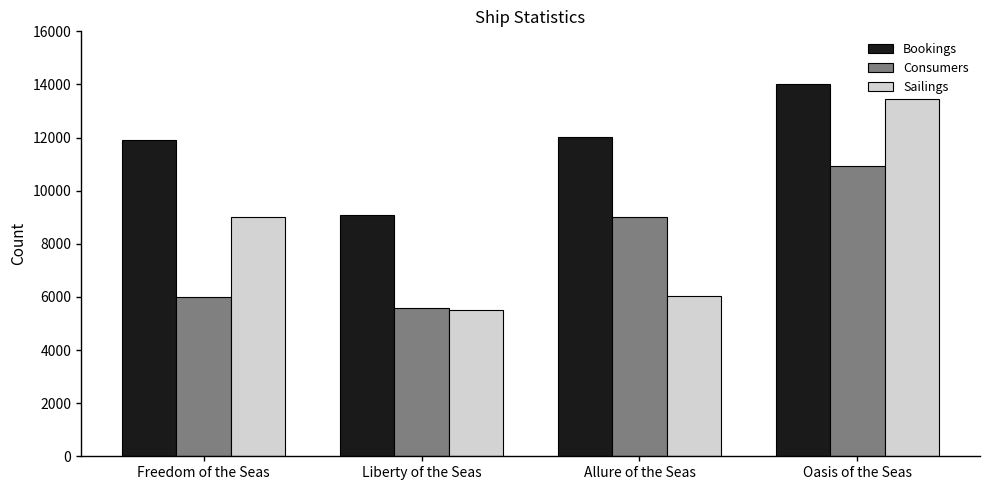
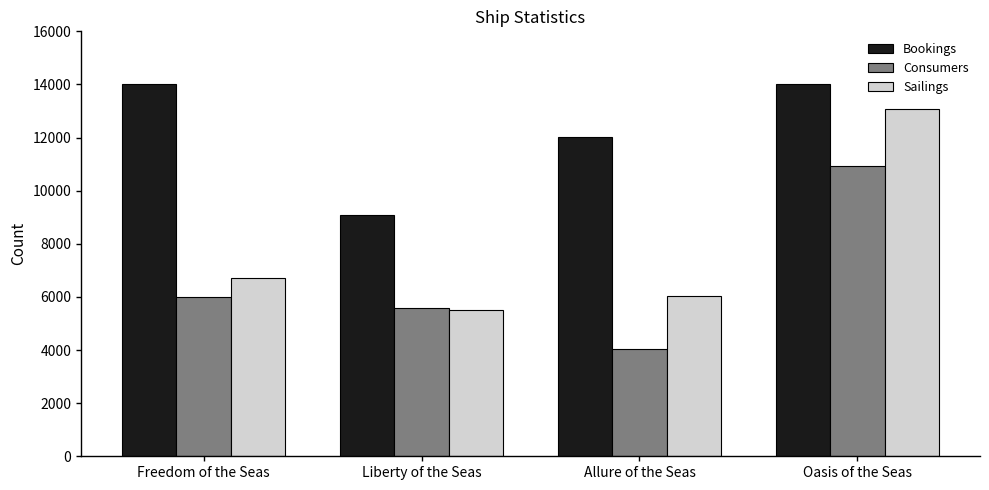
Bookings, Freedom of the Seas: 11900 -> 14000
Sailings, Freedom of the Seas: 9000 -> 6700
Consumers, Allure of the Seas: 9000 -> 4000
Sailings, Oasis of the Seas: 13500 -> 13100
